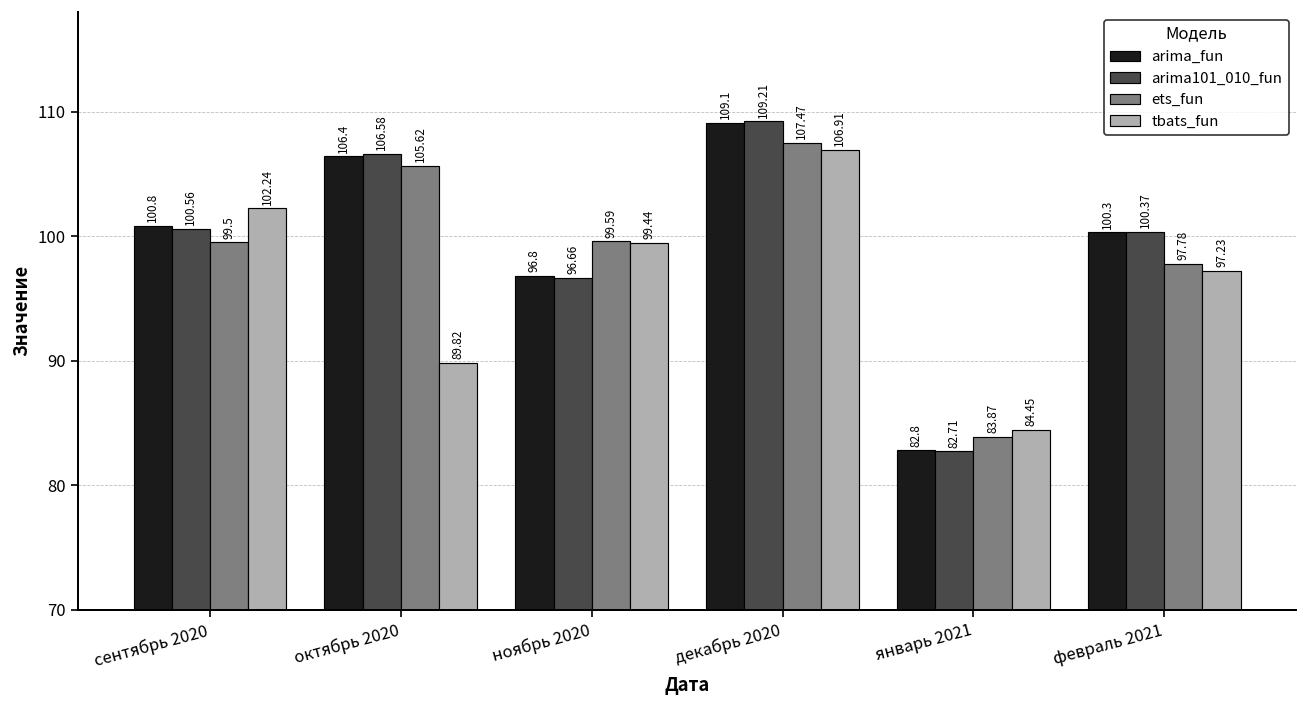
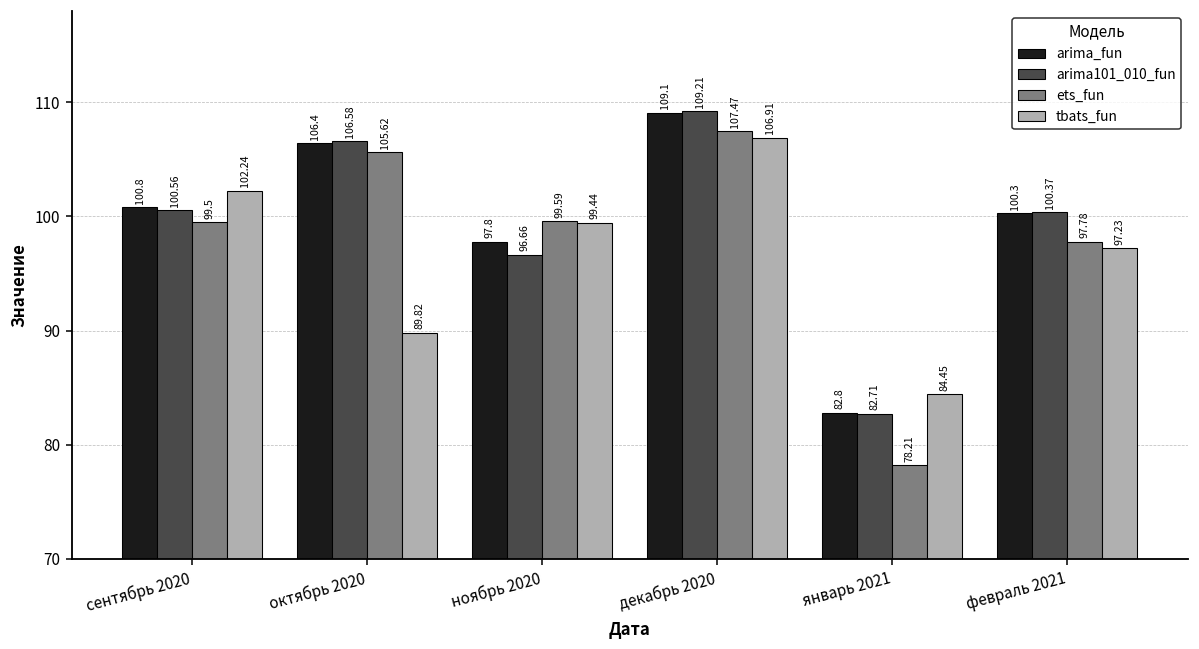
arima_fun, ноябрь 2020: 96.8 -> 97.8
ets_fun, январь 2021: 83.87 -> 78.21
